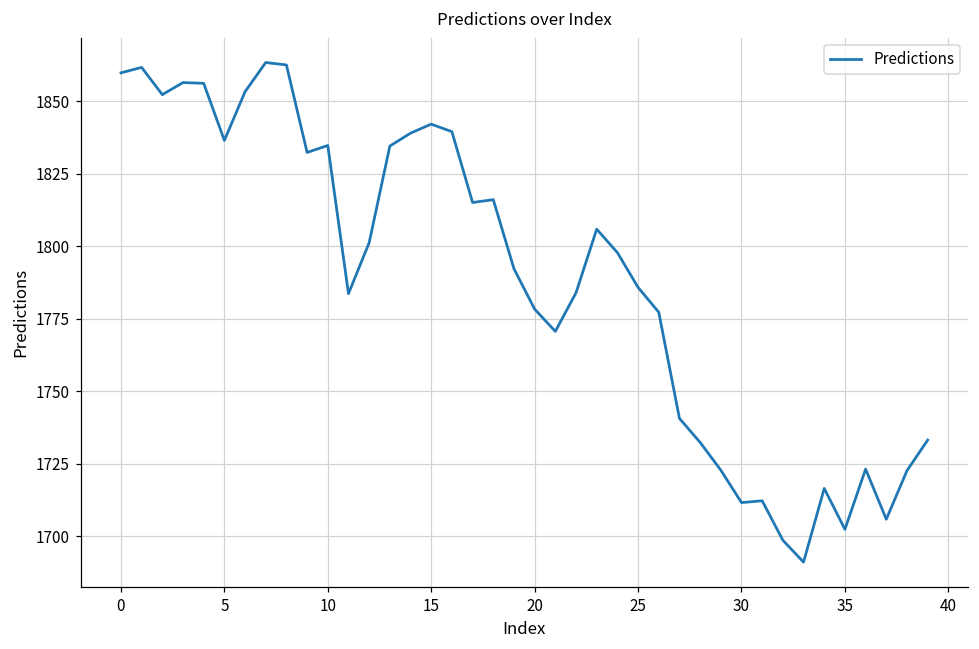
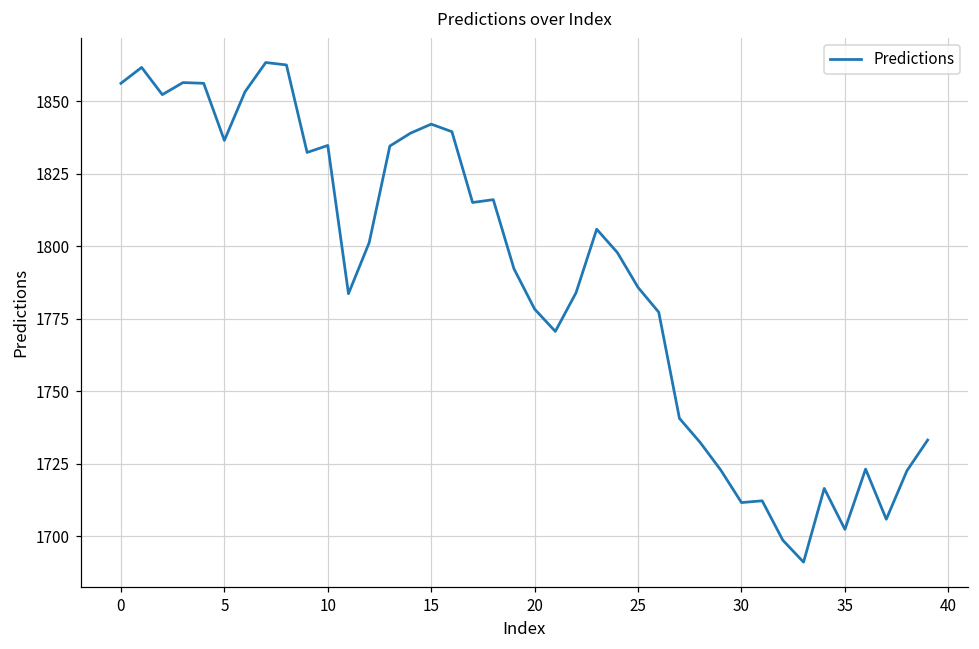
0: 1860 -> 1856
